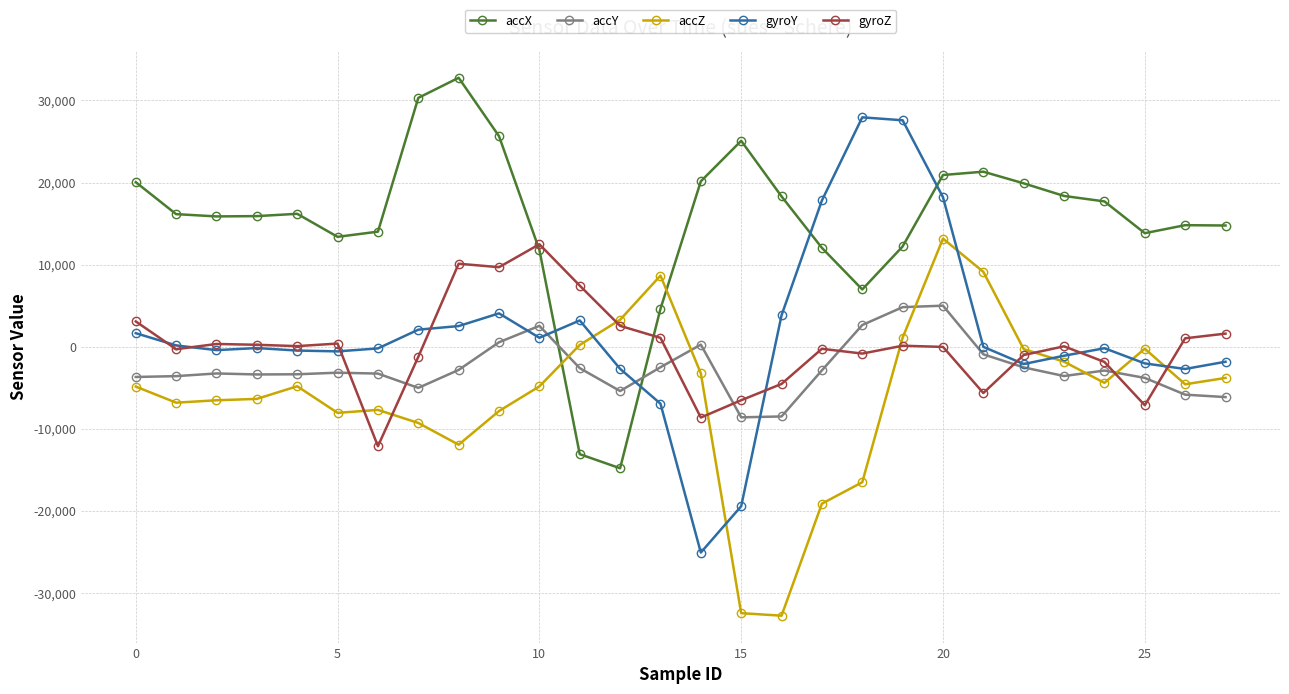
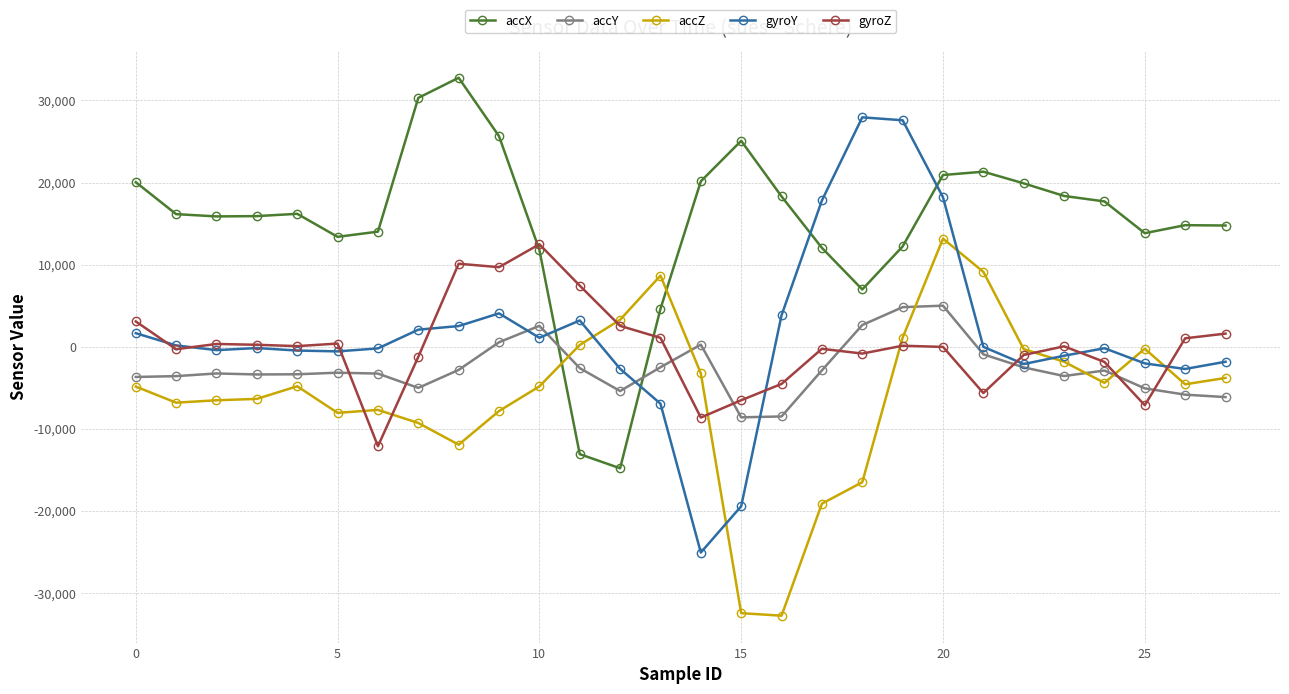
accY, 25: -4,000 -> -5,000
